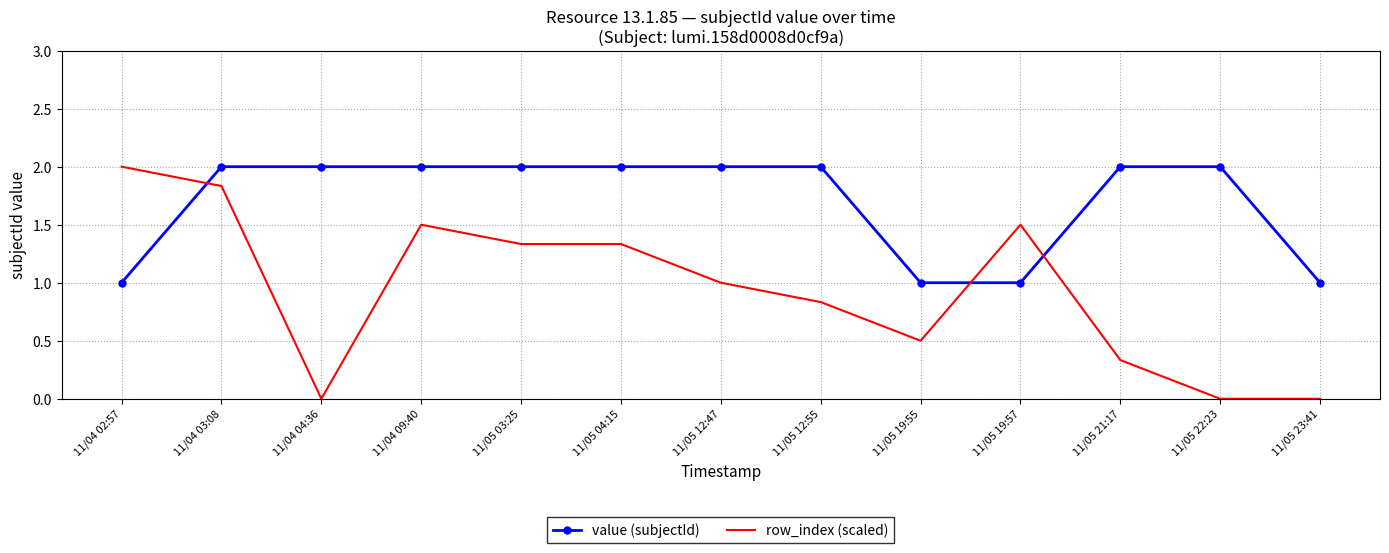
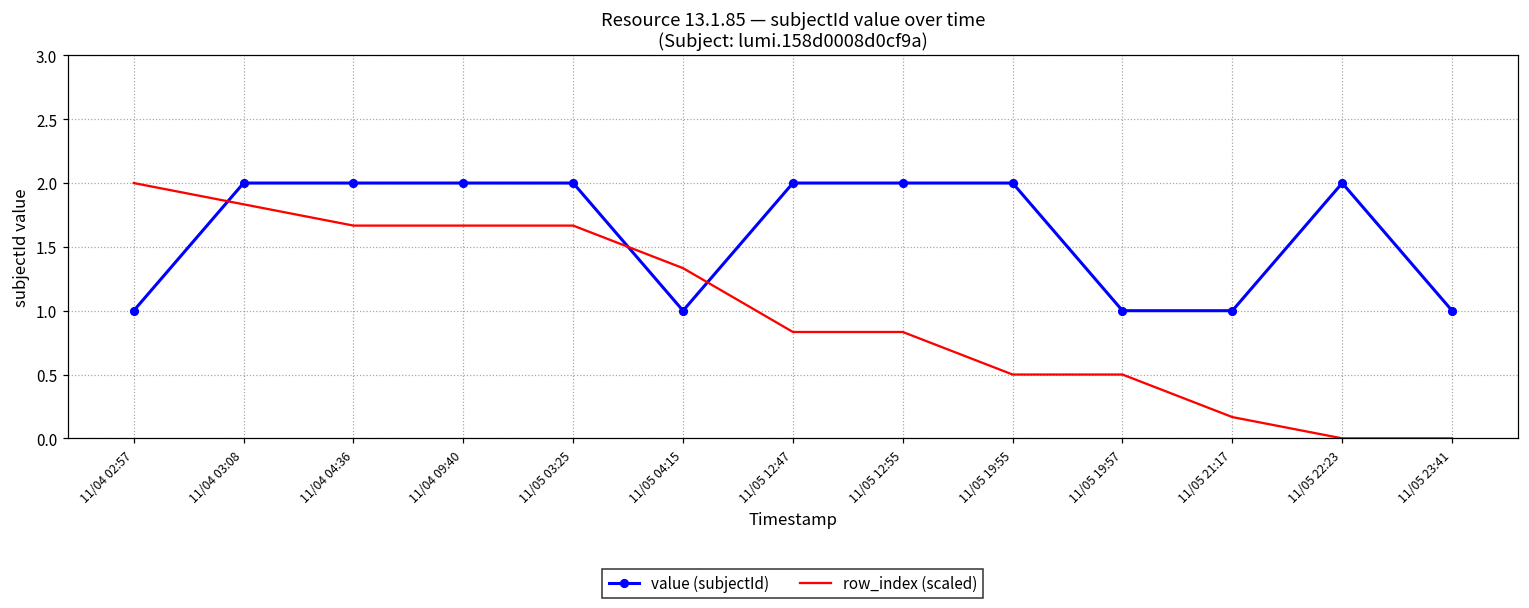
row_index (scaled), 11/04 04:36: 0.00 -> 1.67
row_index (scaled), 11/04 09:40: 1.50 -> 1.67
row_index (scaled), 11/05 03:25: 1.33 -> 1.67
value (subjectId), 11/05 04:15: 2 -> 1
row_index (scaled), 11/05 12:47: 1.00 -> 0.83
value (subjectId), 11/05 19:55: 1 -> 2
row_index (scaled), 11/05 19:57: 1.50 -> 0.50
value (subjectId), 11/05 21:17: 2 -> 1
row_index (scaled), 11/05 21:17: 0.33 -> 0.17
